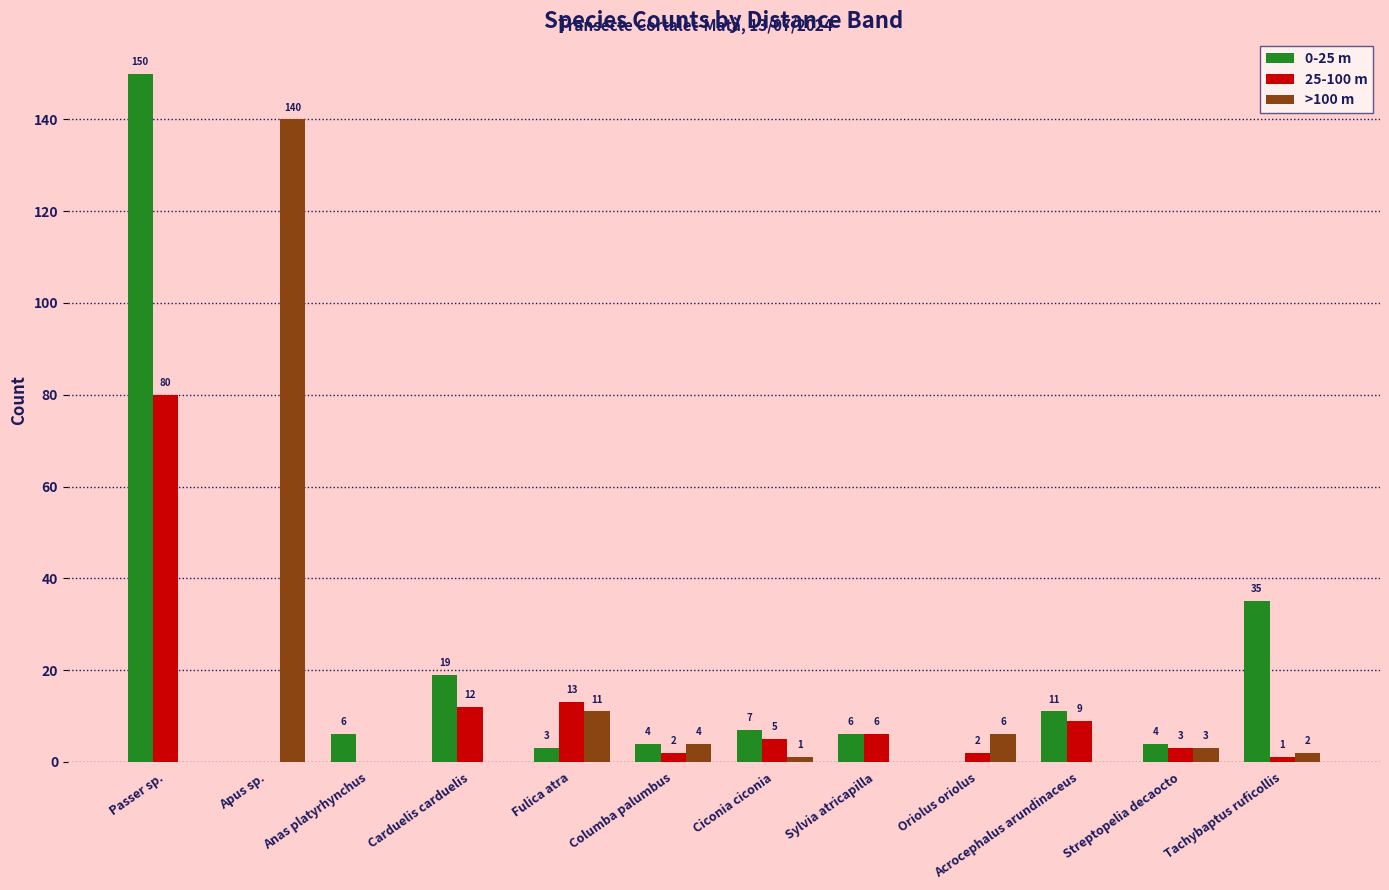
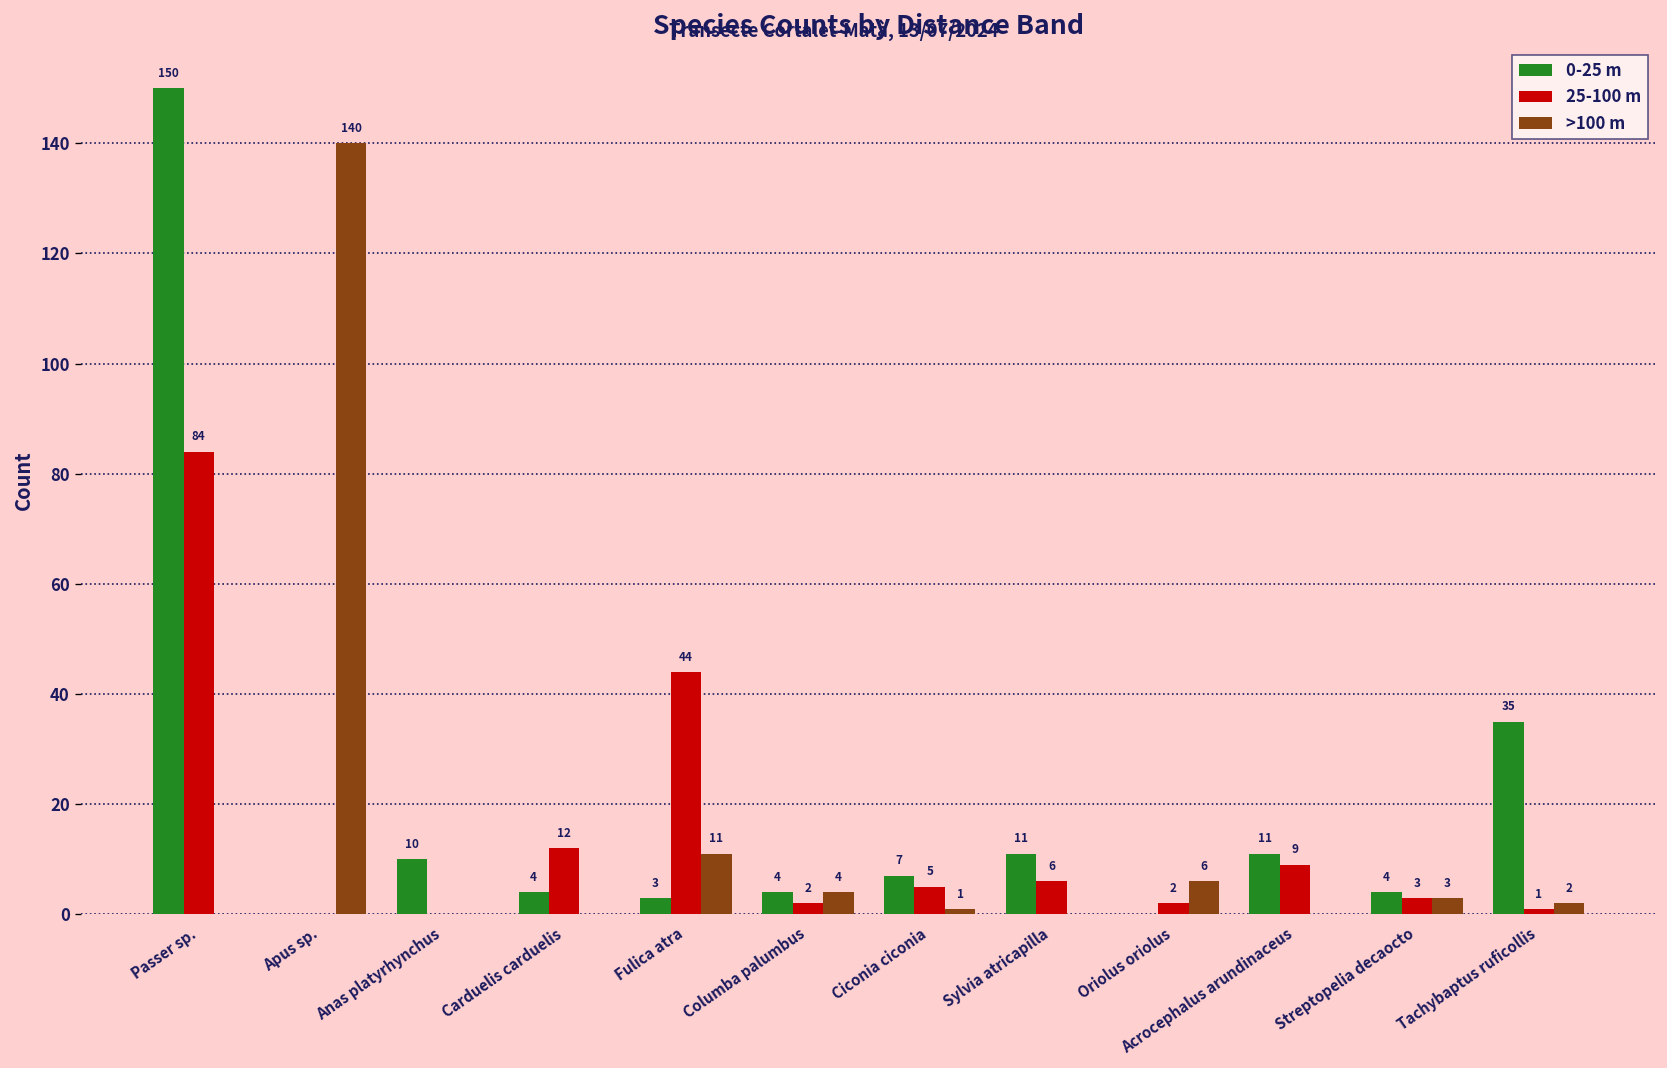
25-100 m, Passer sp.: 80 -> 84
0-25 m, Anas platyrhynchus: 6 -> 10
0-25 m, Carduelis carduelis: 19 -> 4
25-100 m, Fulica atra: 13 -> 44
0-25 m, Sylvia atricapilla: 6 -> 11
